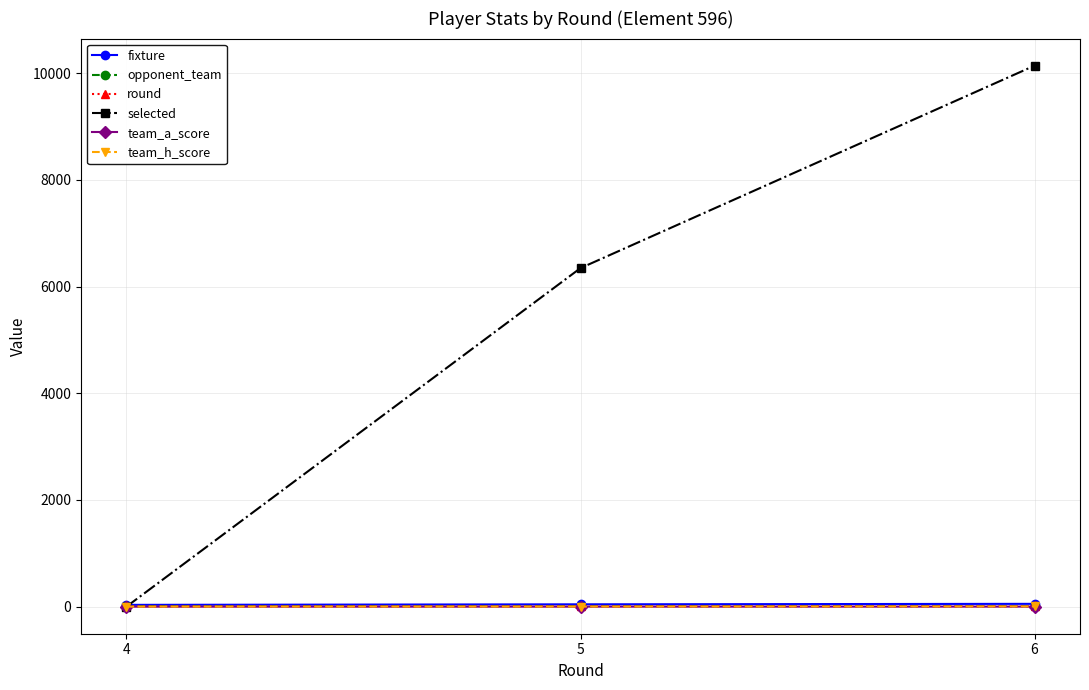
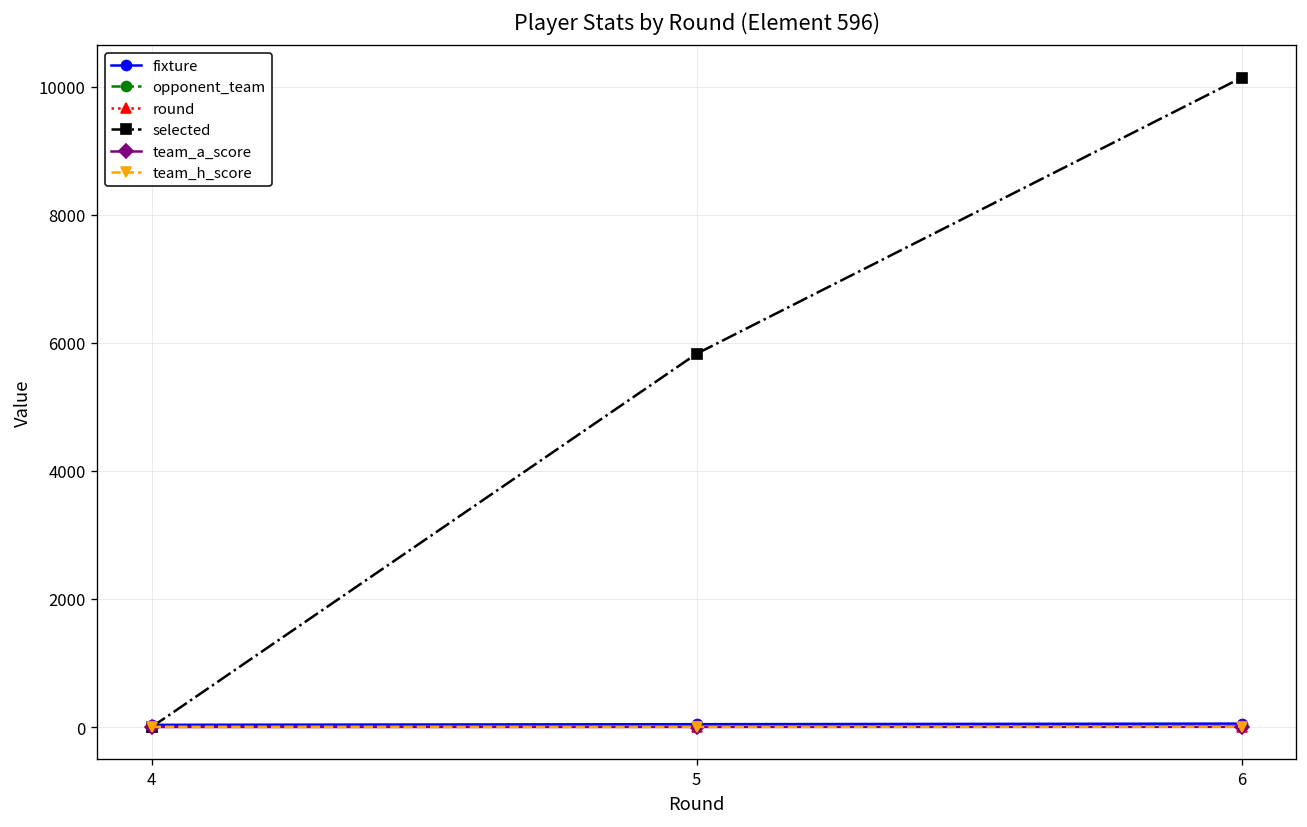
selected, 5: 6300 -> 5800
